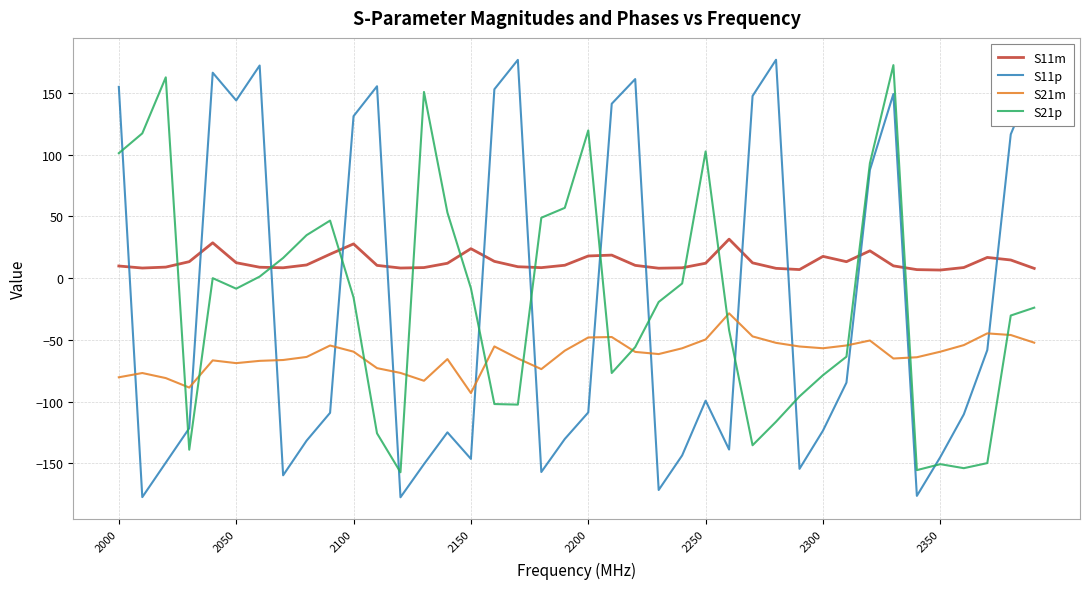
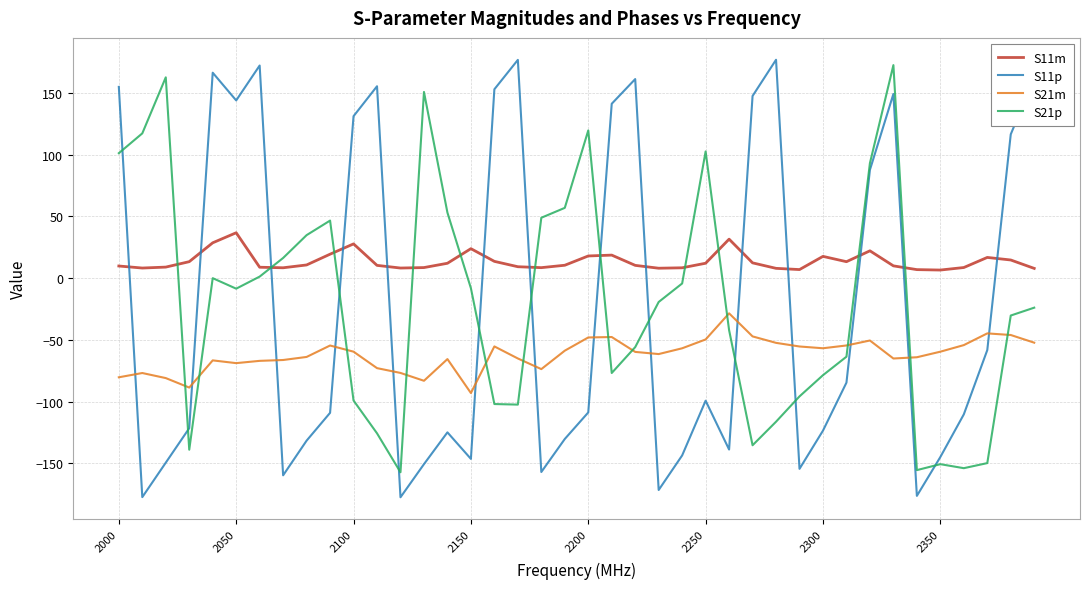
S11m, 2050: 13 -> 37
S21p, 2100: -16 -> -99
